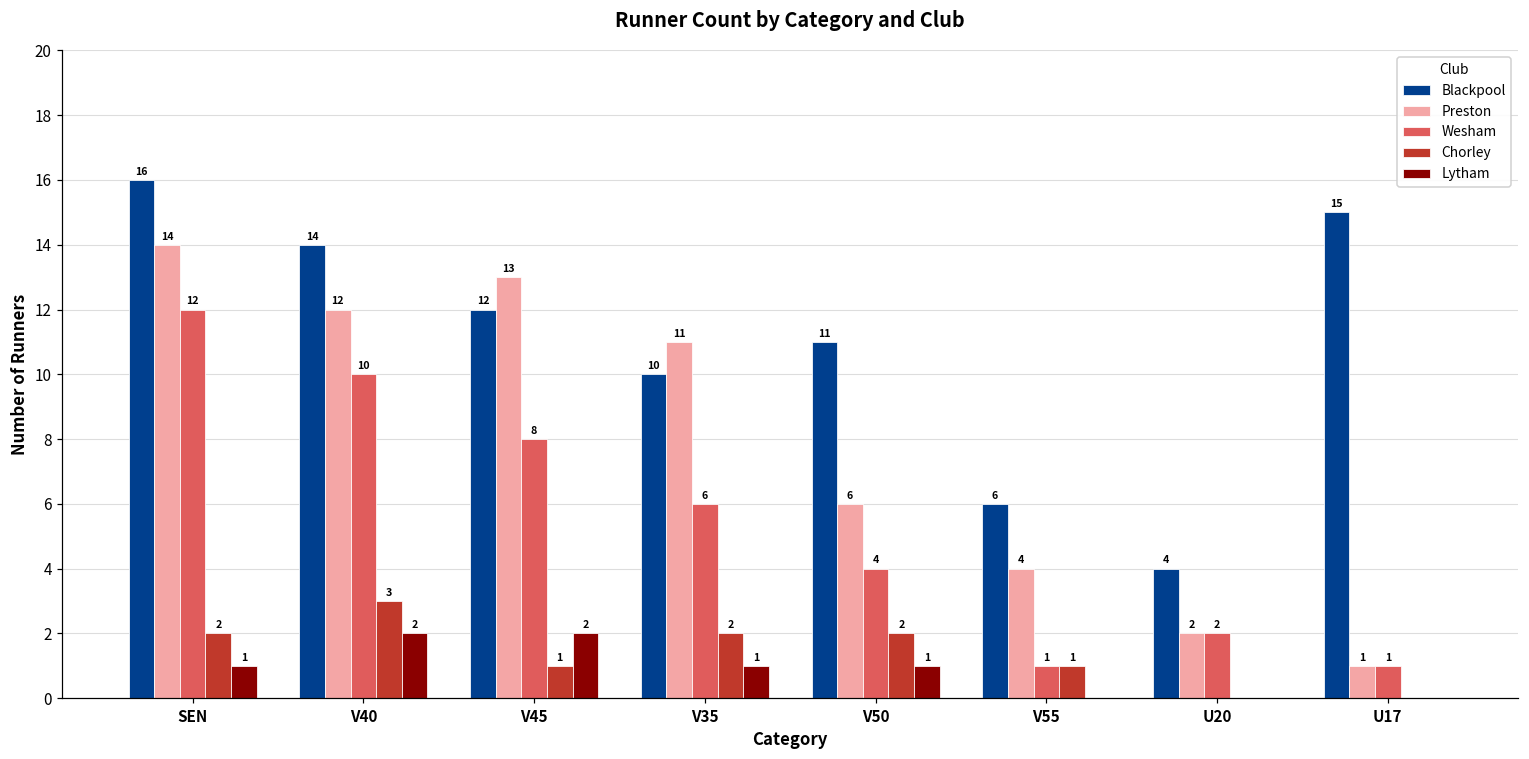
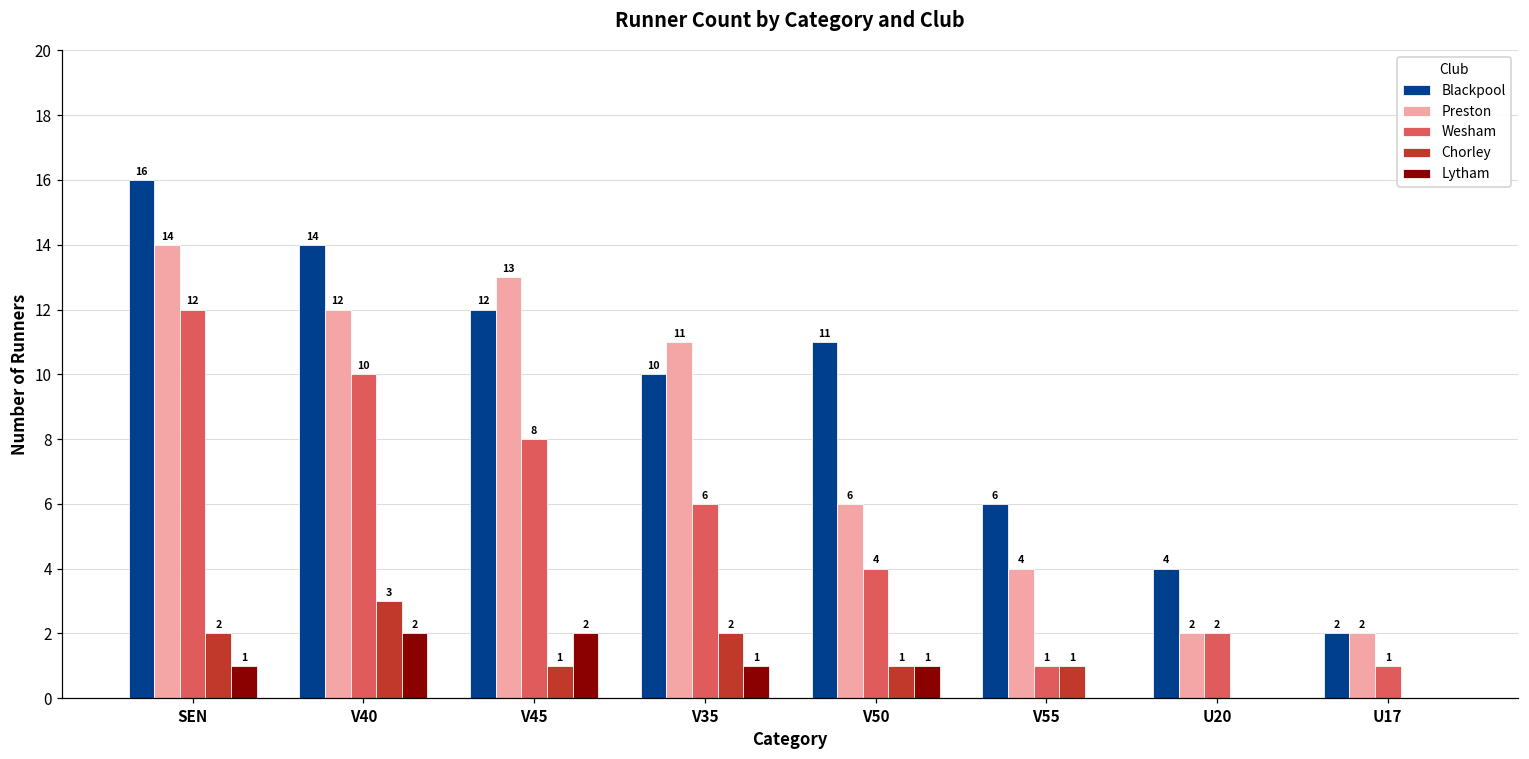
Chorley, V50: 2 -> 1
Blackpool, U17: 15 -> 2
Preston, U17: 1 -> 2
